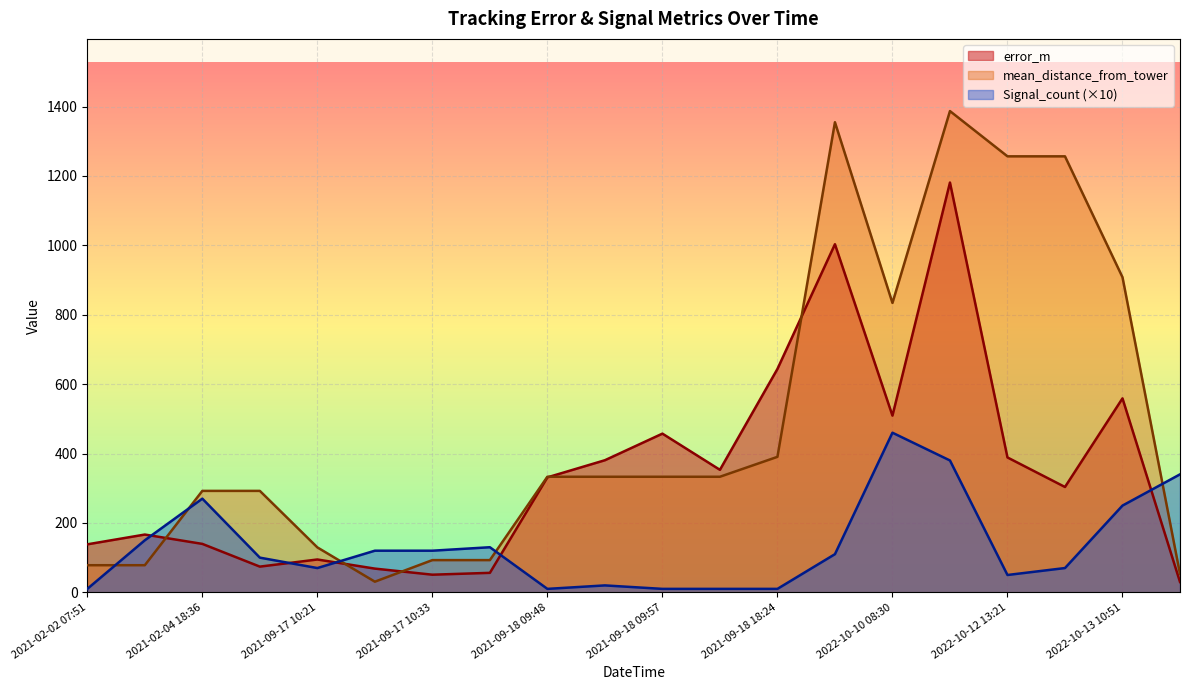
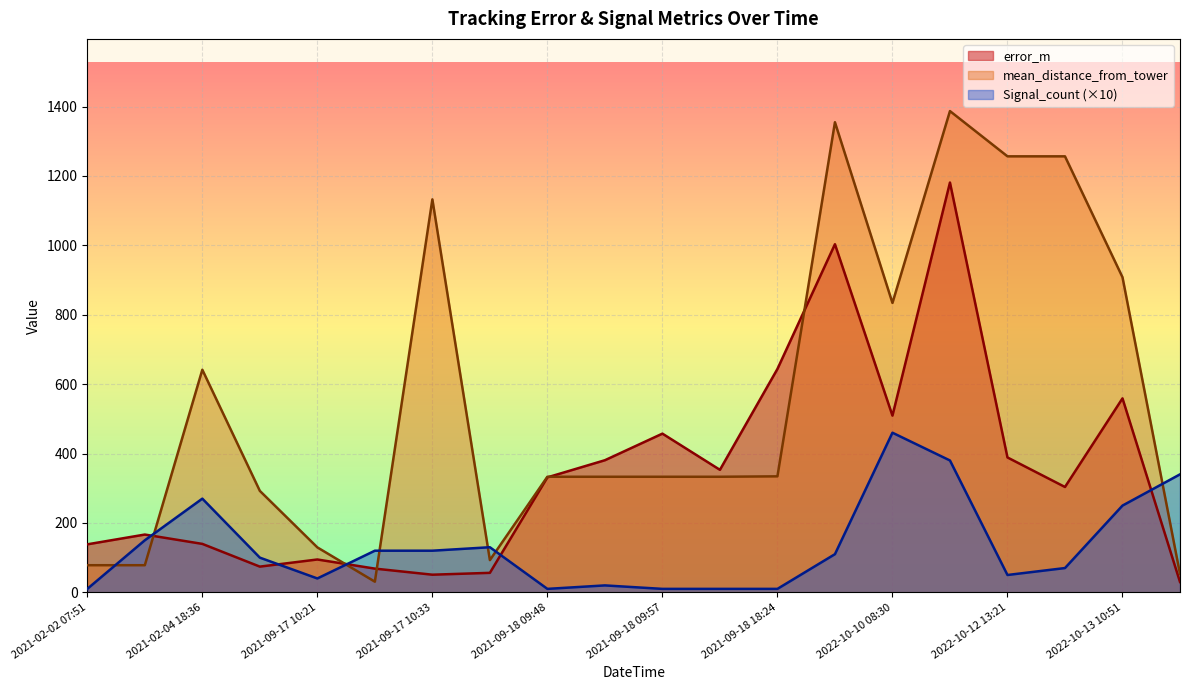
mean_distance_from_tower, 2021-02-04 18:36: 290 -> 640
Signal_count (×10), 2021-09-17 10:21: 70 -> 40
mean_distance_from_tower, 2021-09-17 10:33: 90 -> 1130
mean_distance_from_tower, 2021-09-18 18:24: 390 -> 330
